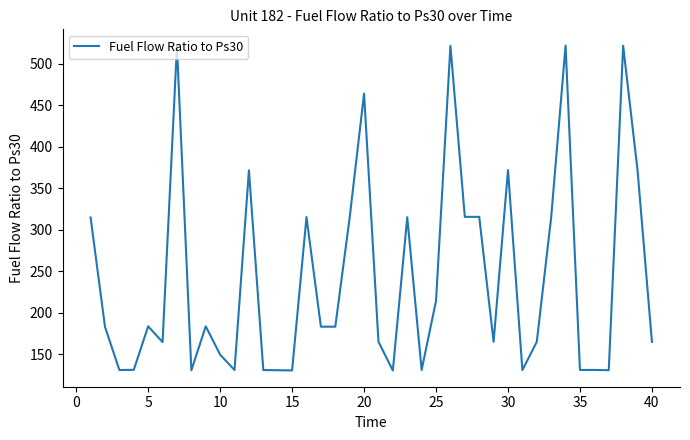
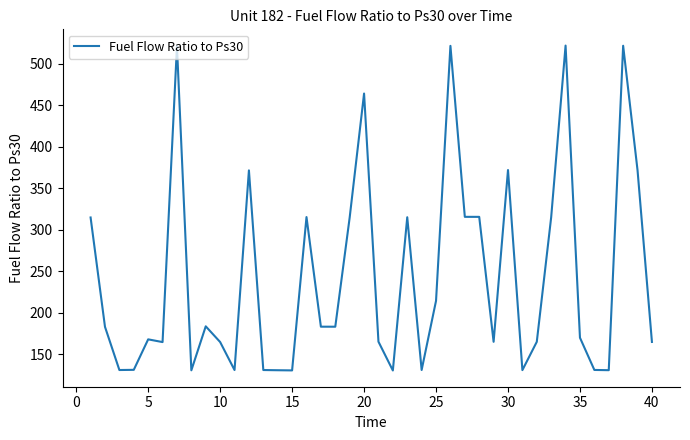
5: 180 -> 170
10: 150 -> 160
35: 130 -> 170
